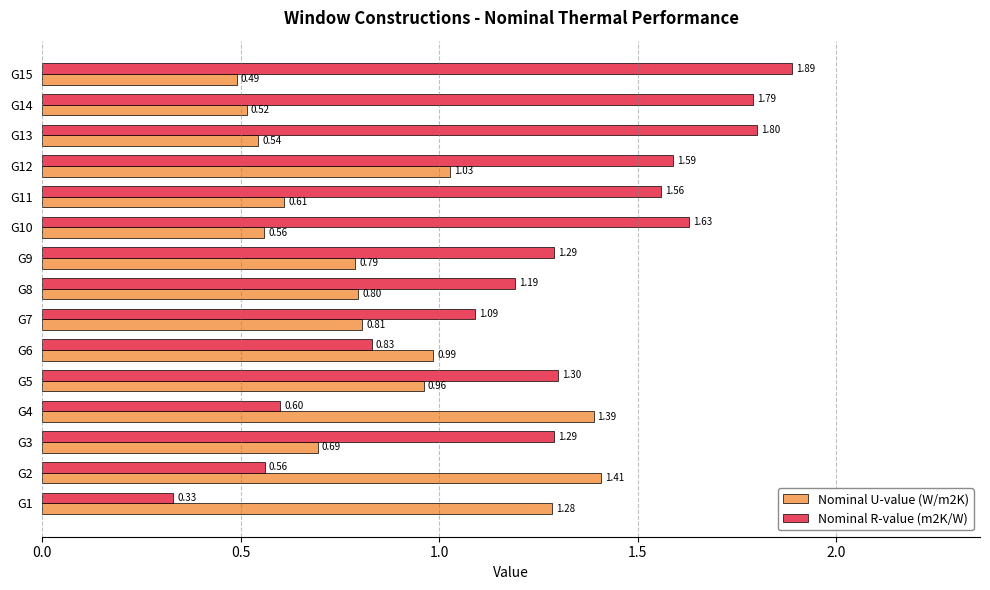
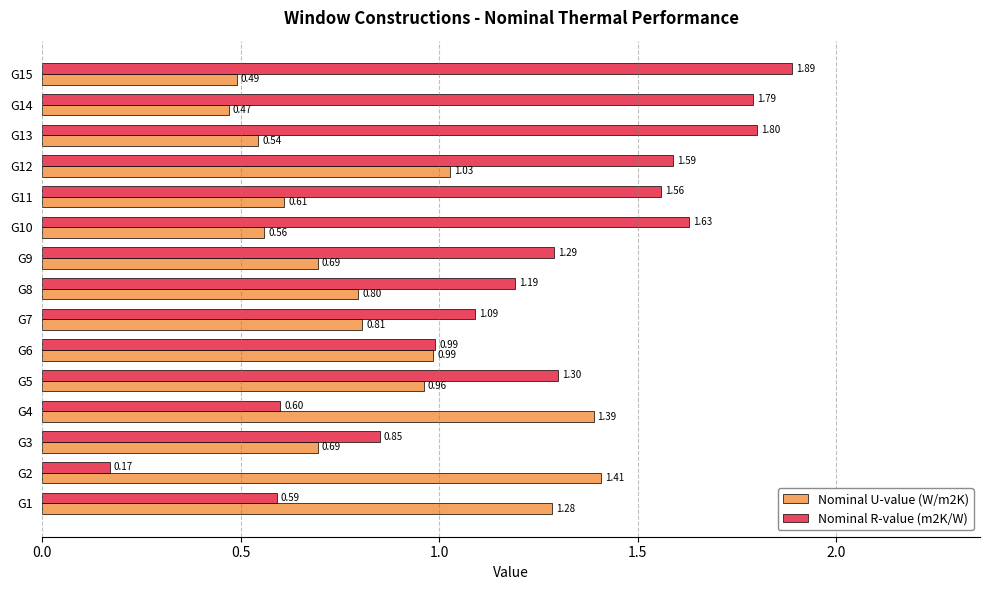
Nominal U-value (W/m2K), G14: 0.52 -> 0.47
Nominal U-value (W/m2K), G9: 0.79 -> 0.69
Nominal R-value (m2K/W), G6: 0.83 -> 0.99
Nominal R-value (m2K/W), G3: 1.29 -> 0.85
Nominal R-value (m2K/W), G2: 0.56 -> 0.17
Nominal R-value (m2K/W), G1: 0.33 -> 0.59
